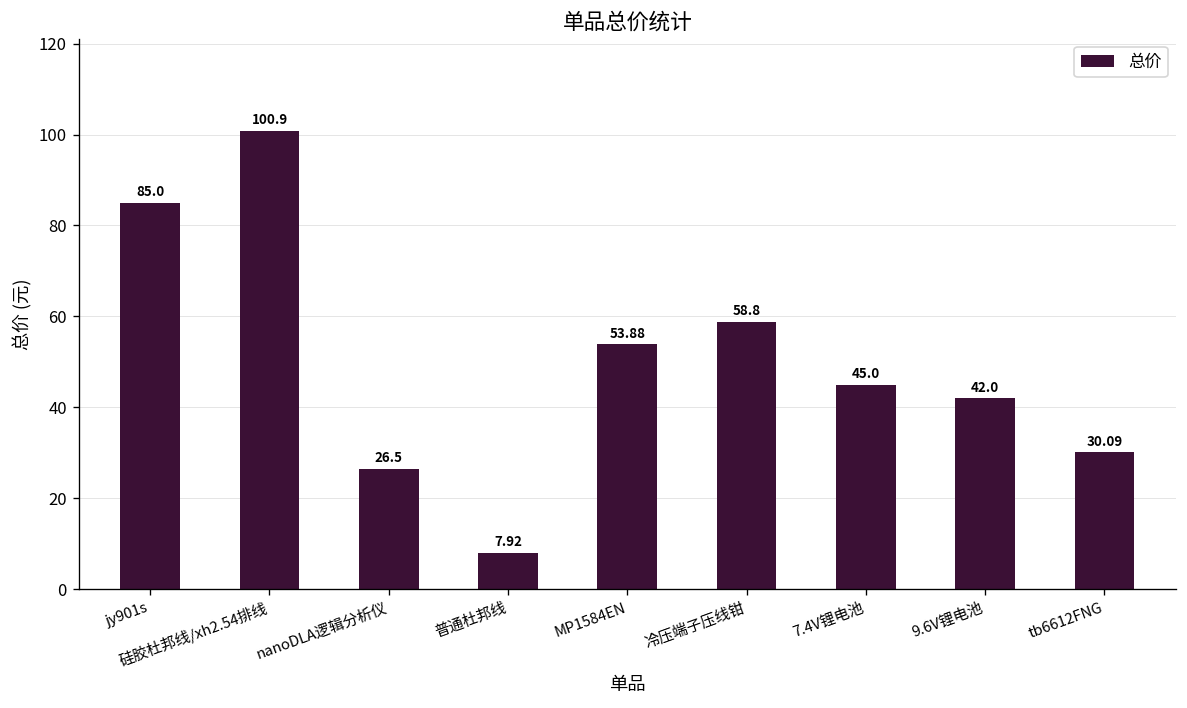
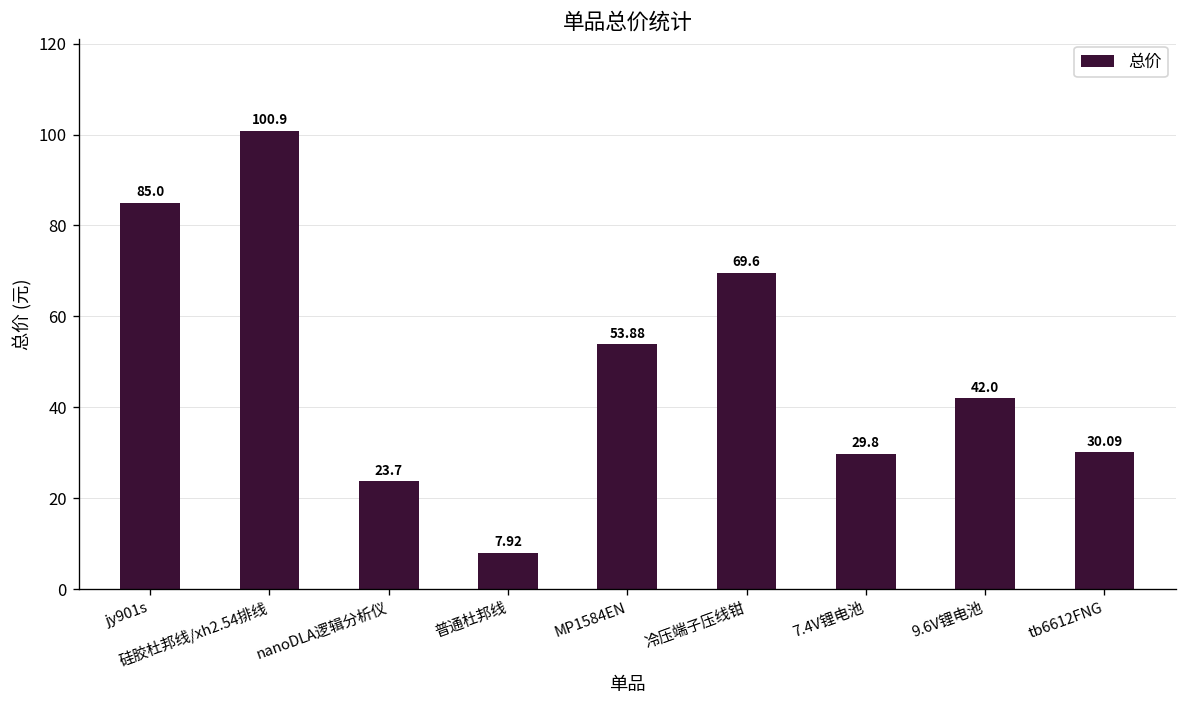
nanoDLA逻辑分析仪: 26.5 -> 23.7
冷压端子压线钳: 58.8 -> 69.6
7.4V锂电池: 45.0 -> 29.8
